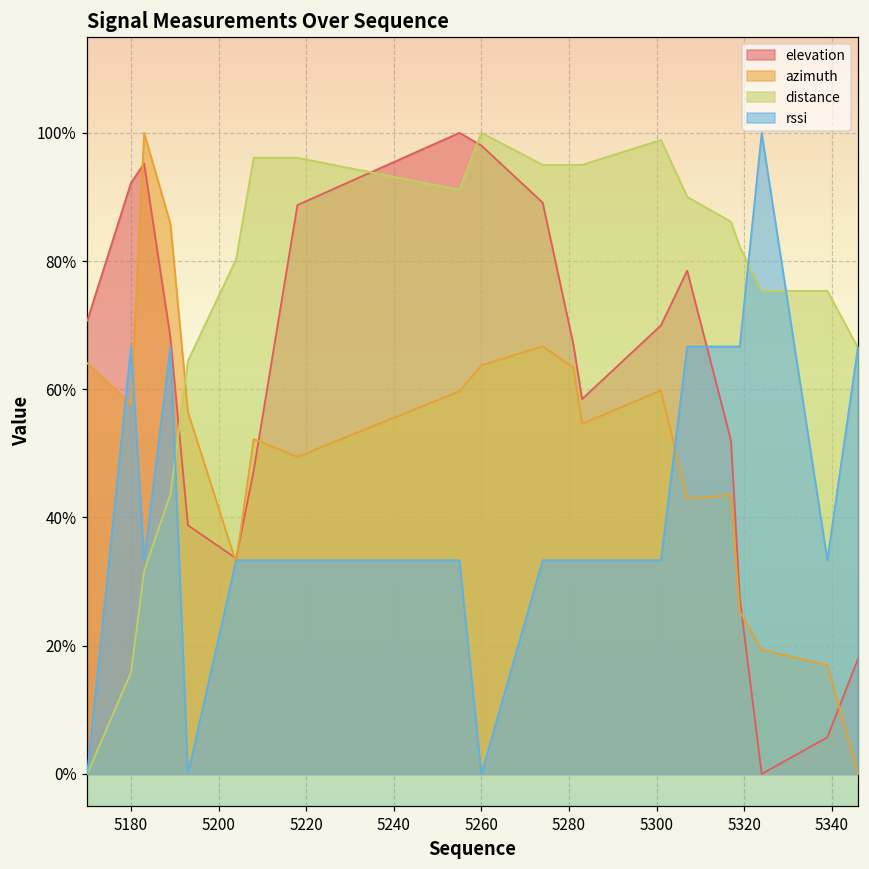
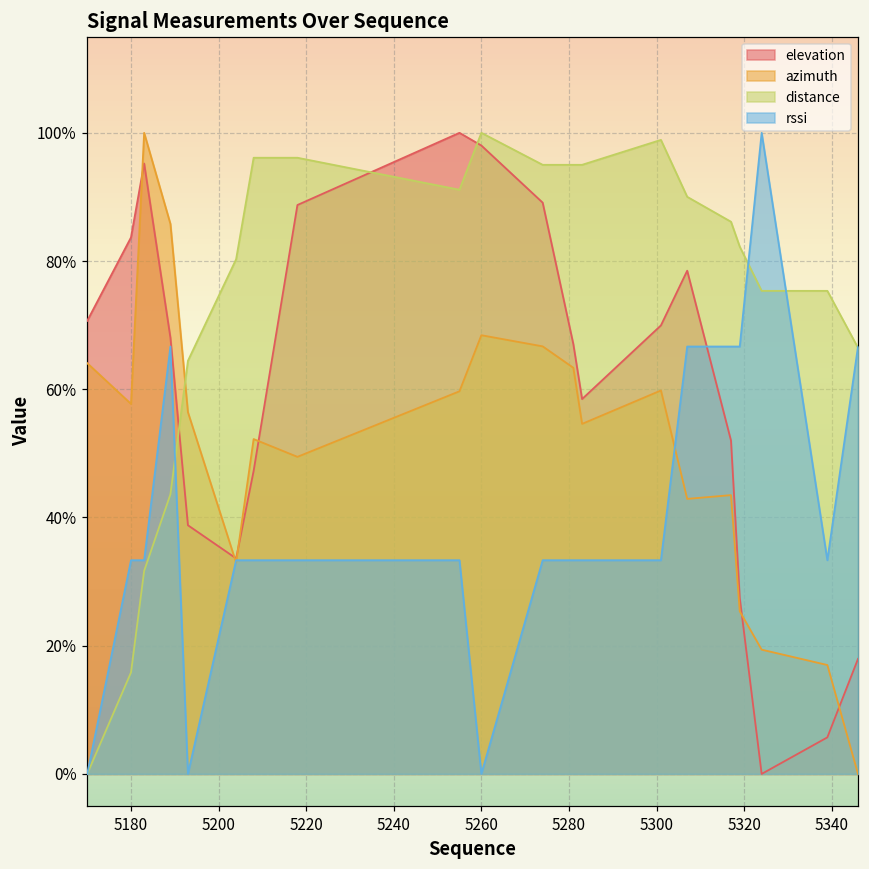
elevation, 5180: 92% -> 84%
rssi, 5180: 67% -> 33%
azimuth, 5260: 64% -> 68%
